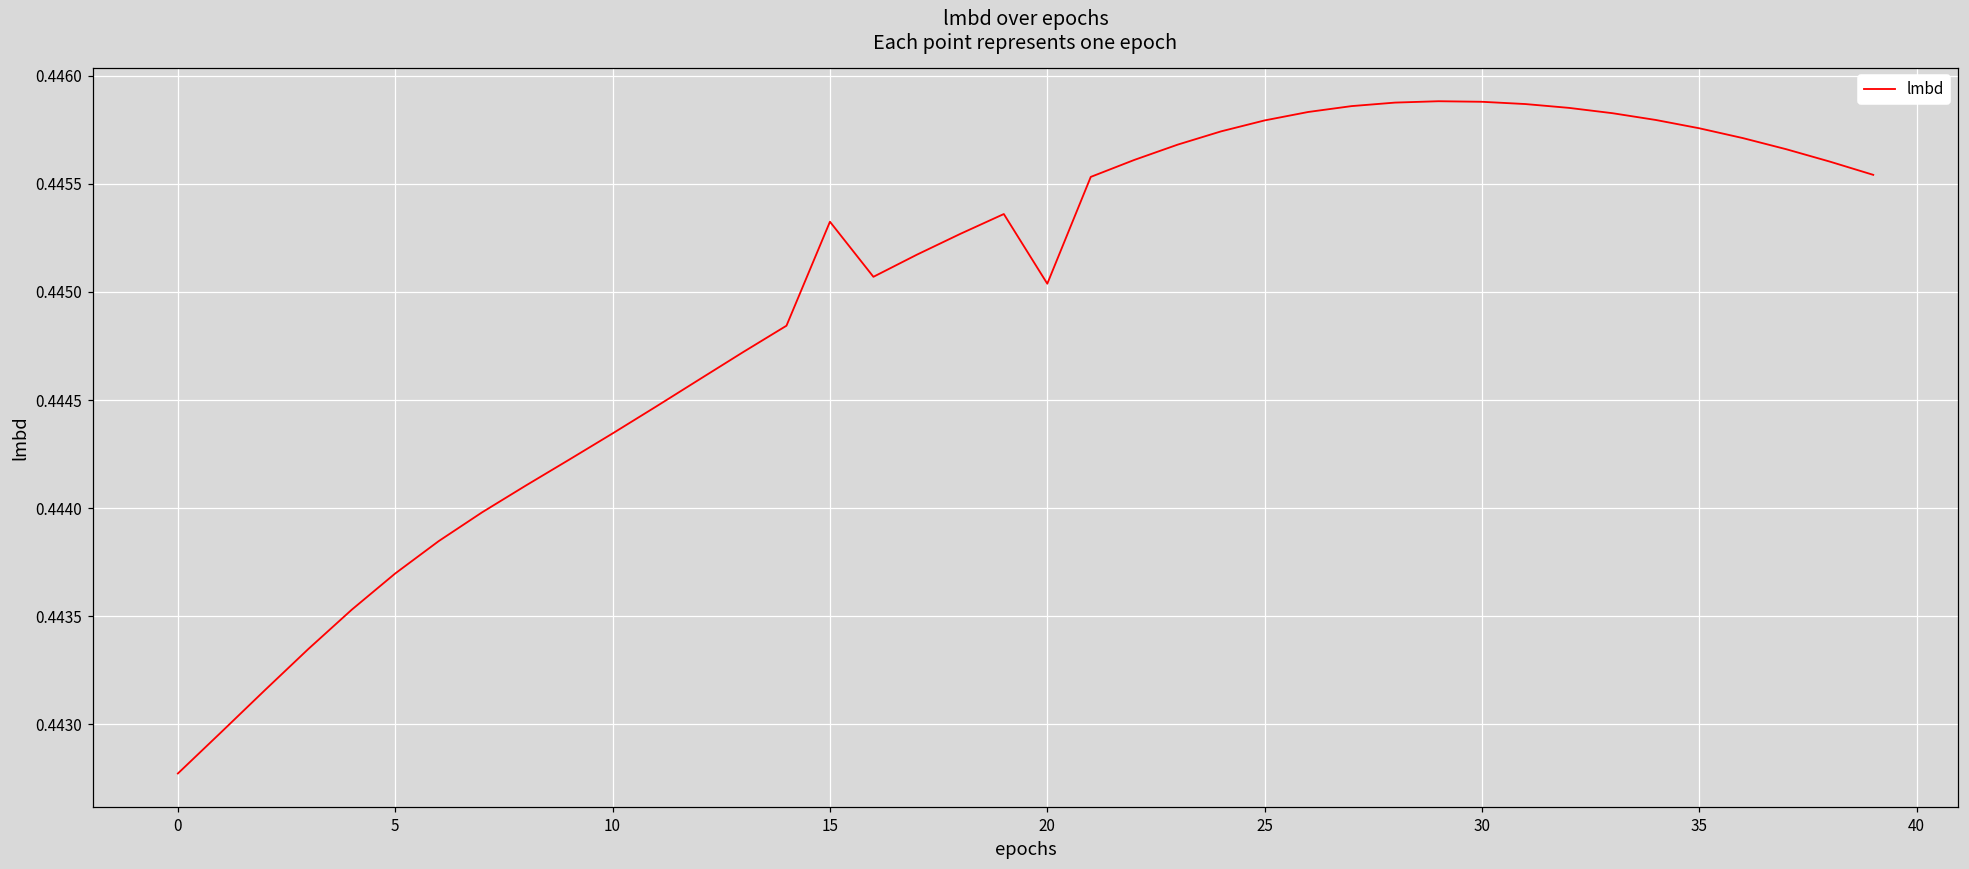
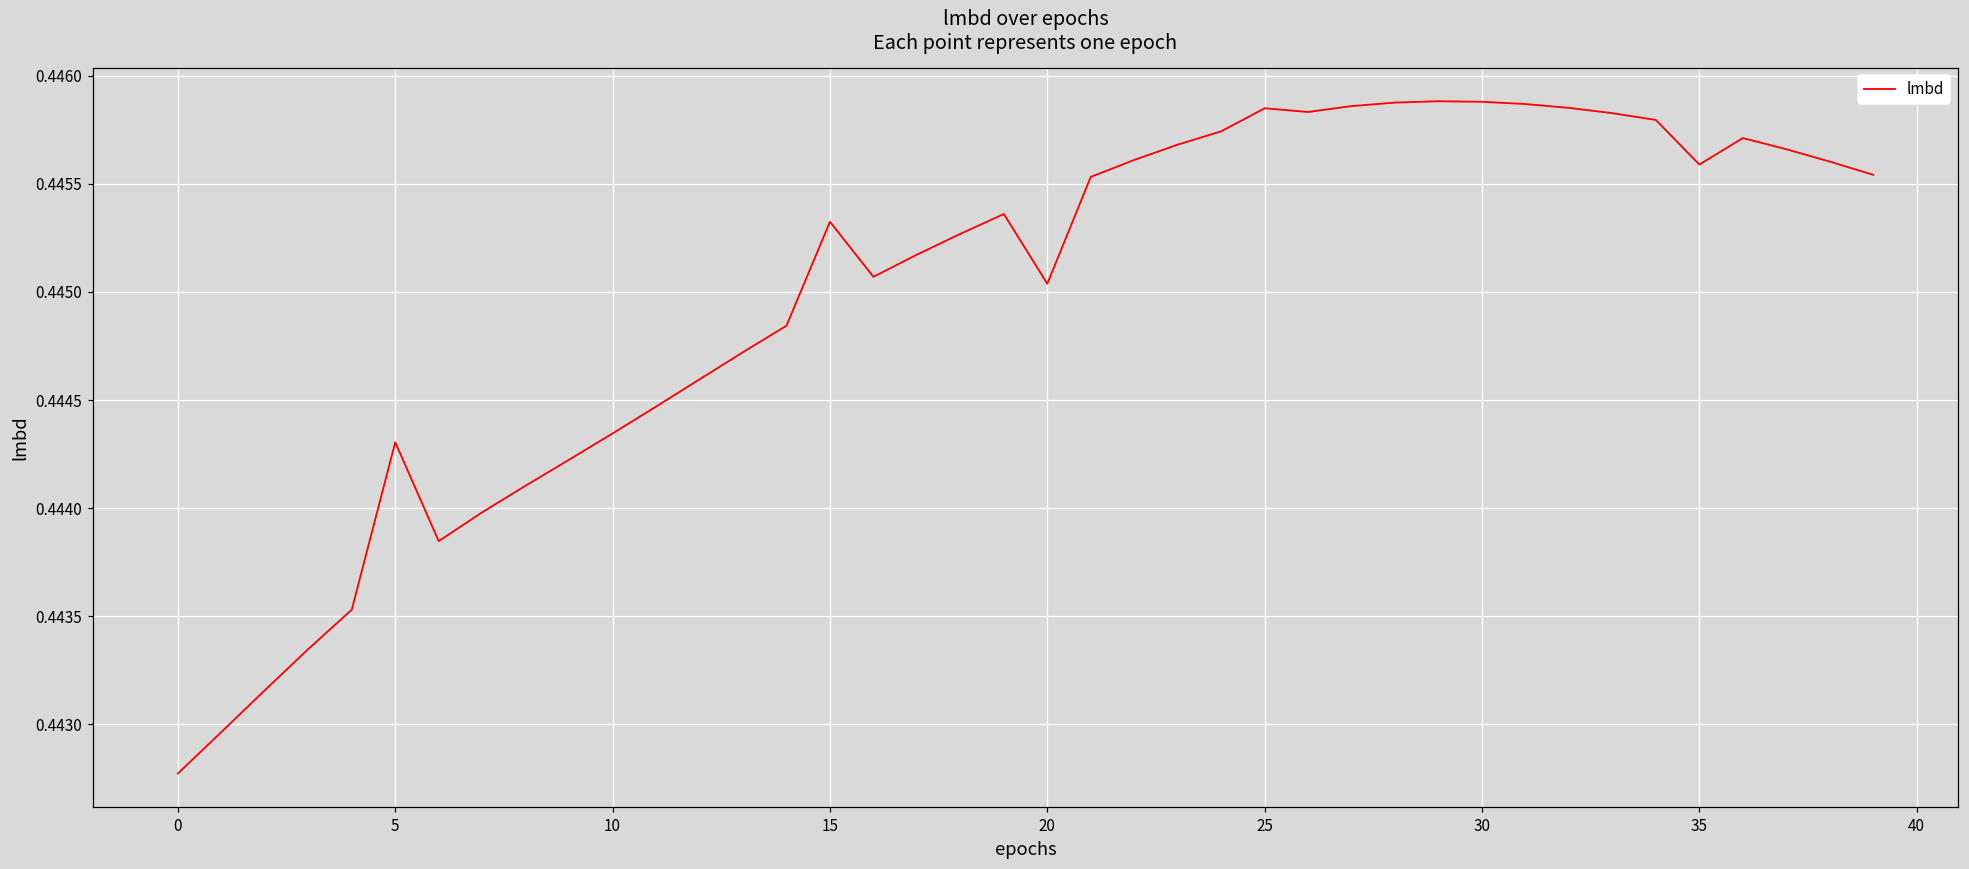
5: 0.44370 -> 0.44430
25: 0.44579 -> 0.44585
35: 0.44576 -> 0.44559
